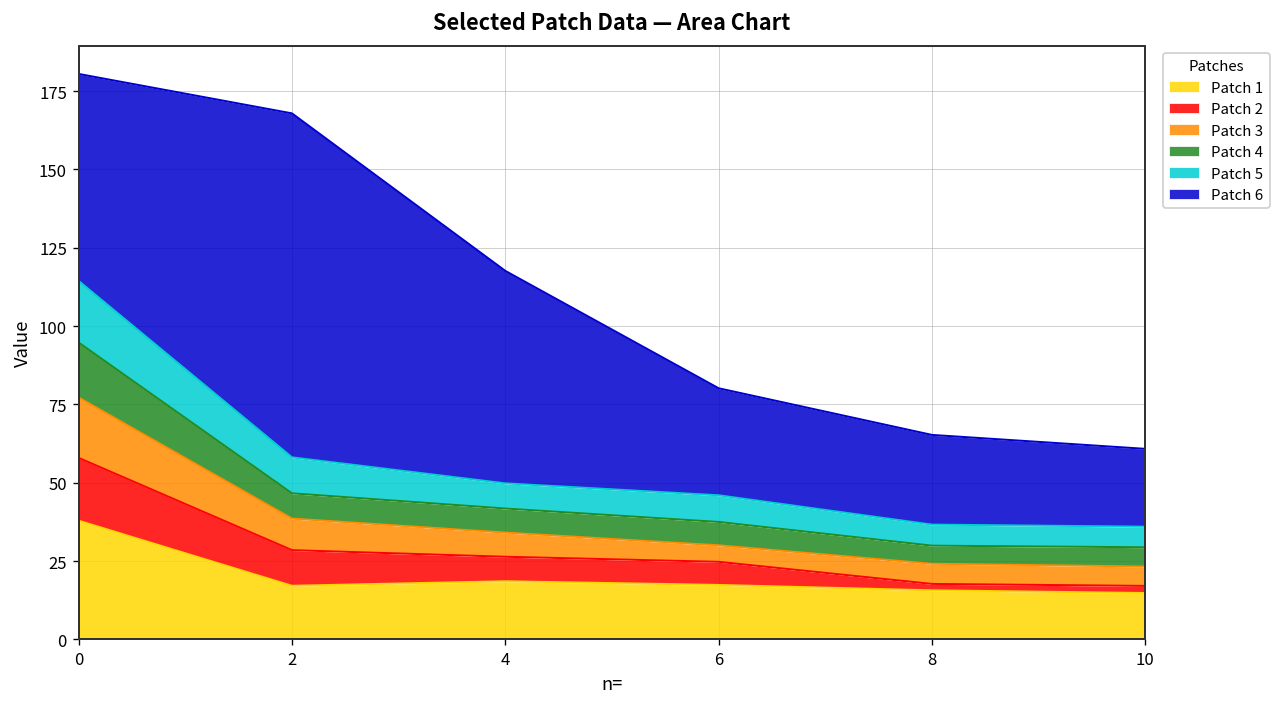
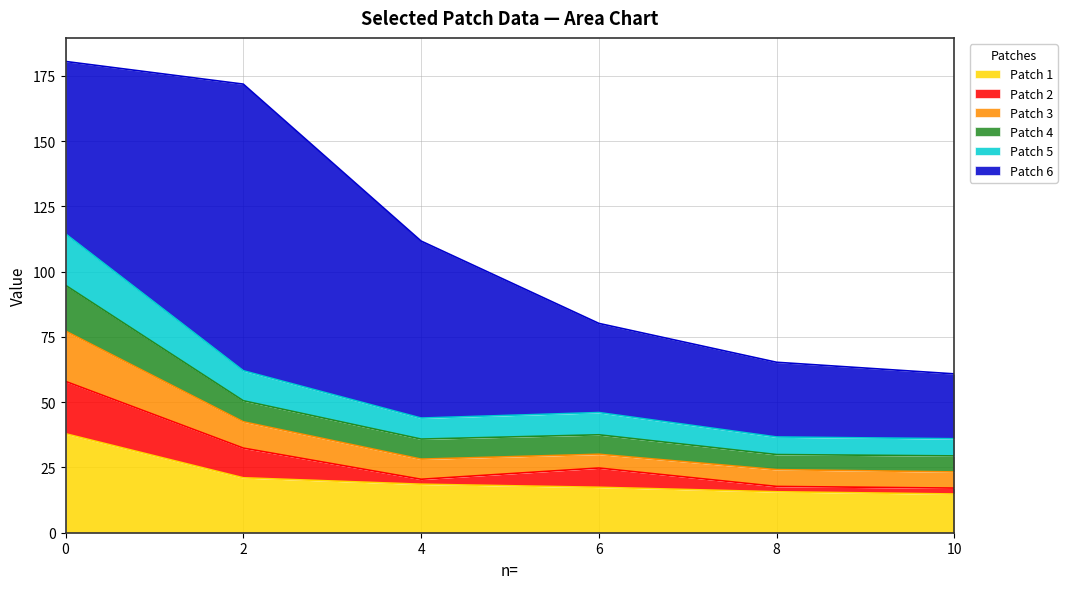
Patch 1, 2: 17 -> 21
Patch 2, 4: 8 -> 2
